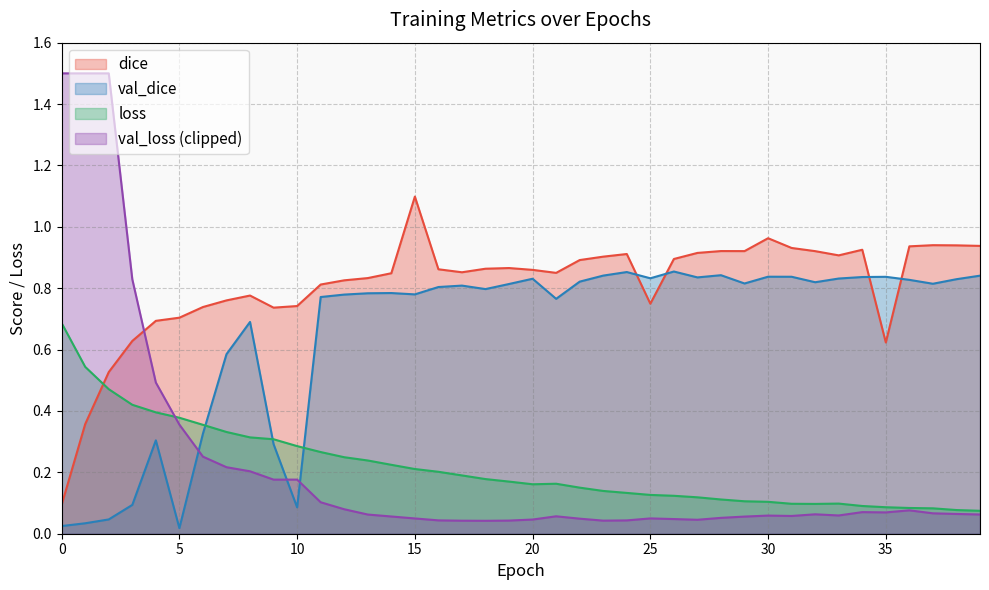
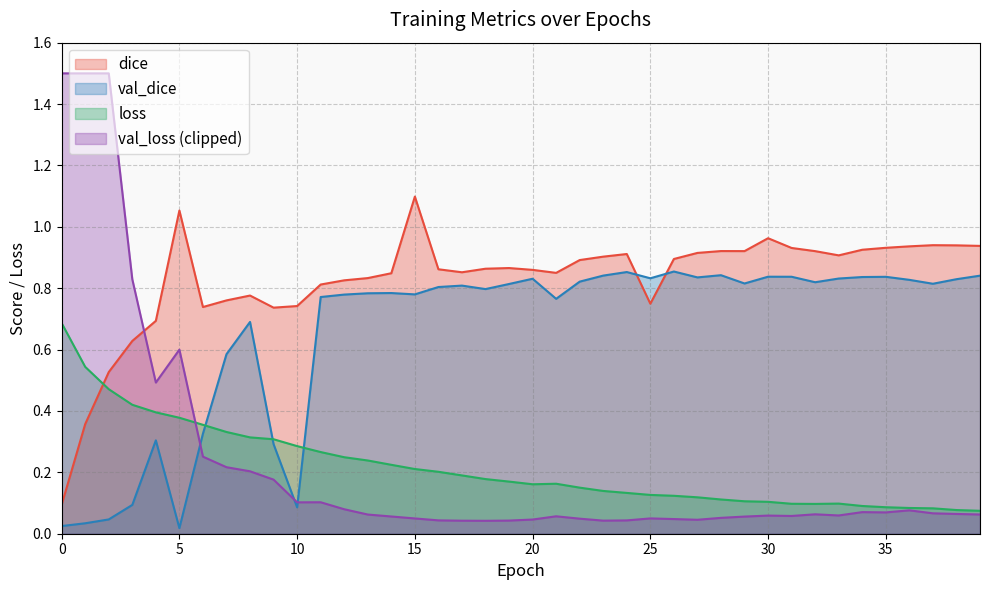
dice, 5: 0.70 -> 1.05
val_loss (clipped), 5: 0.36 -> 0.60
val_loss (clipped), 10: 0.18 -> 0.10
dice, 35: 0.62 -> 0.93
